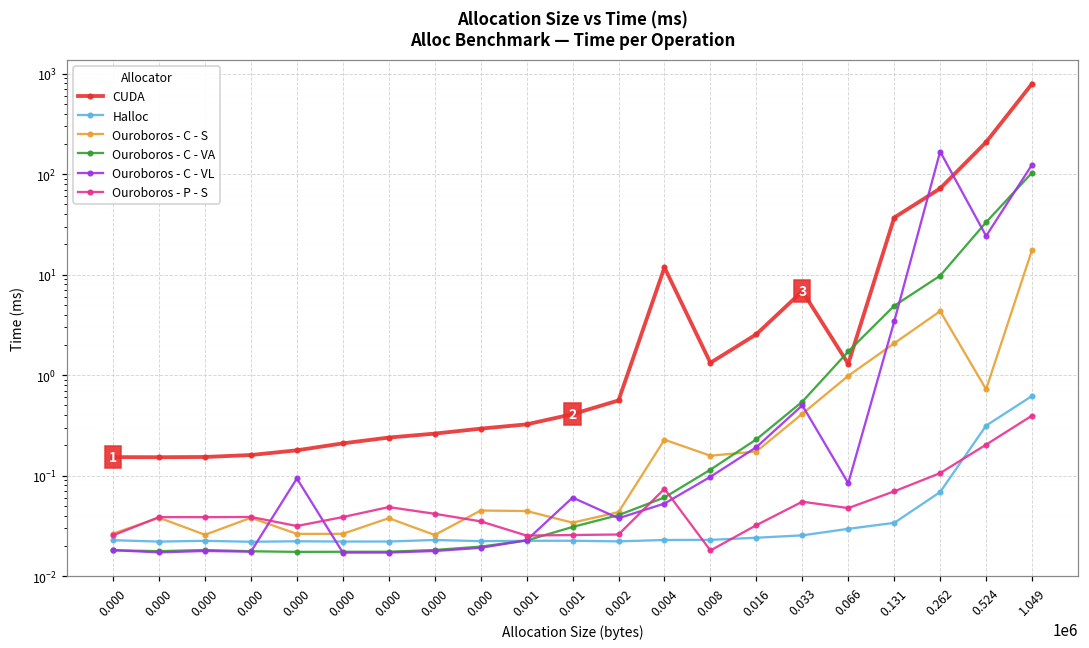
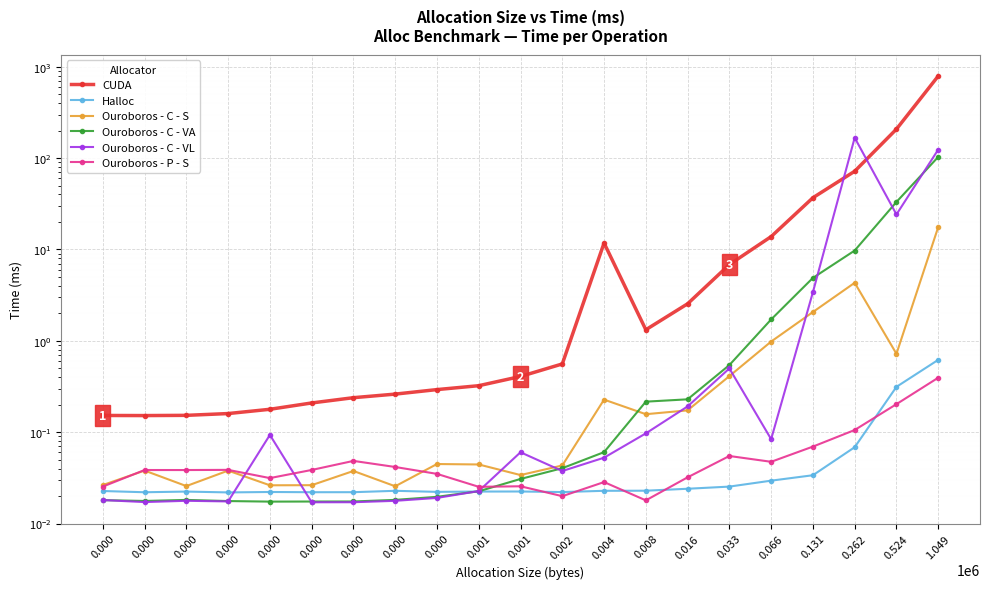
Ouroboros - P - S, 0.002: 0.026 -> 0.020
Ouroboros - P - S, 0.004: 0.07 -> 0.028
Ouroboros - C - VA, 0.008: 0.11 -> 0.22
CUDA, 0.066: 1.3 -> 14
